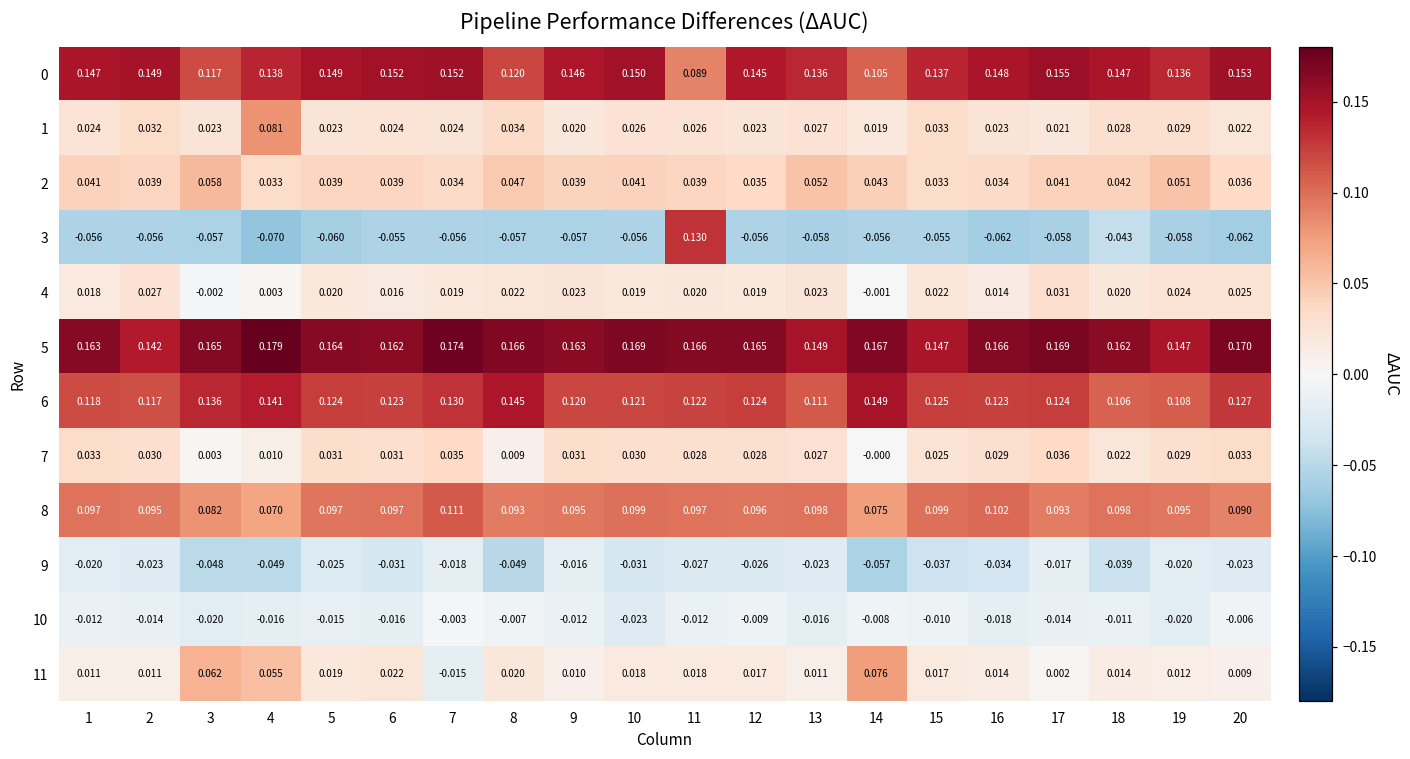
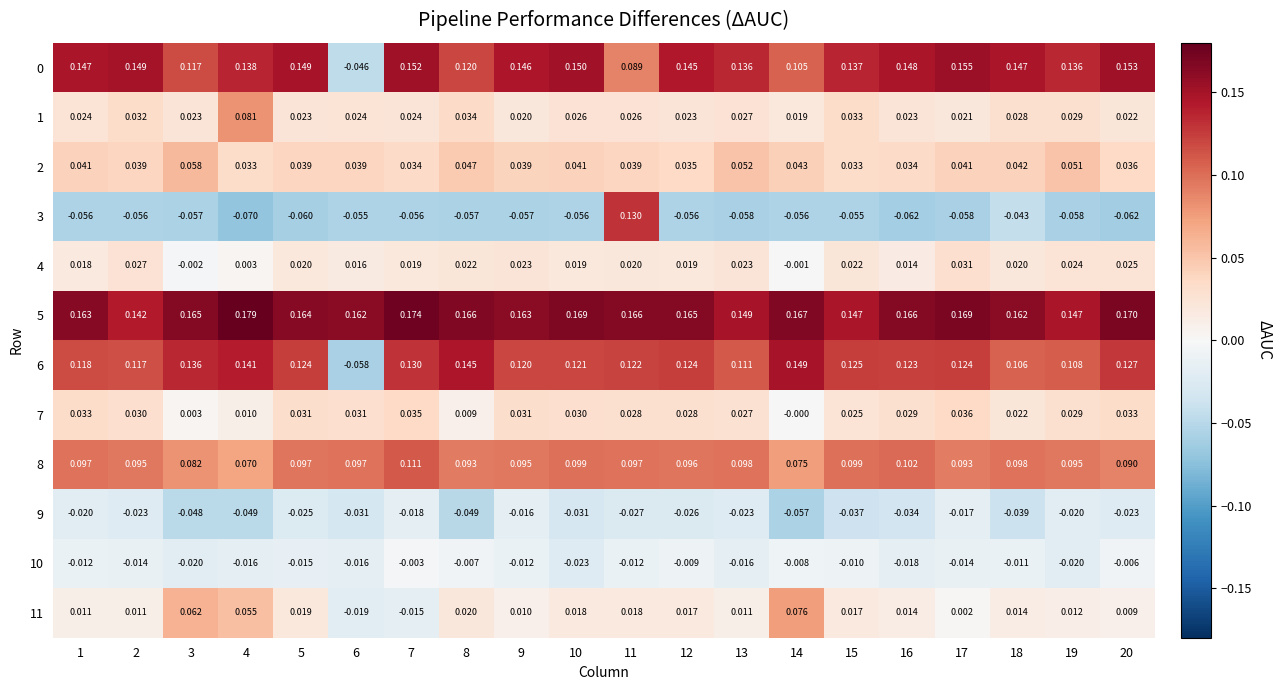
0, 6: 0.152 -> -0.046
6, 6: 0.123 -> -0.058
11, 6: 0.022 -> -0.019
